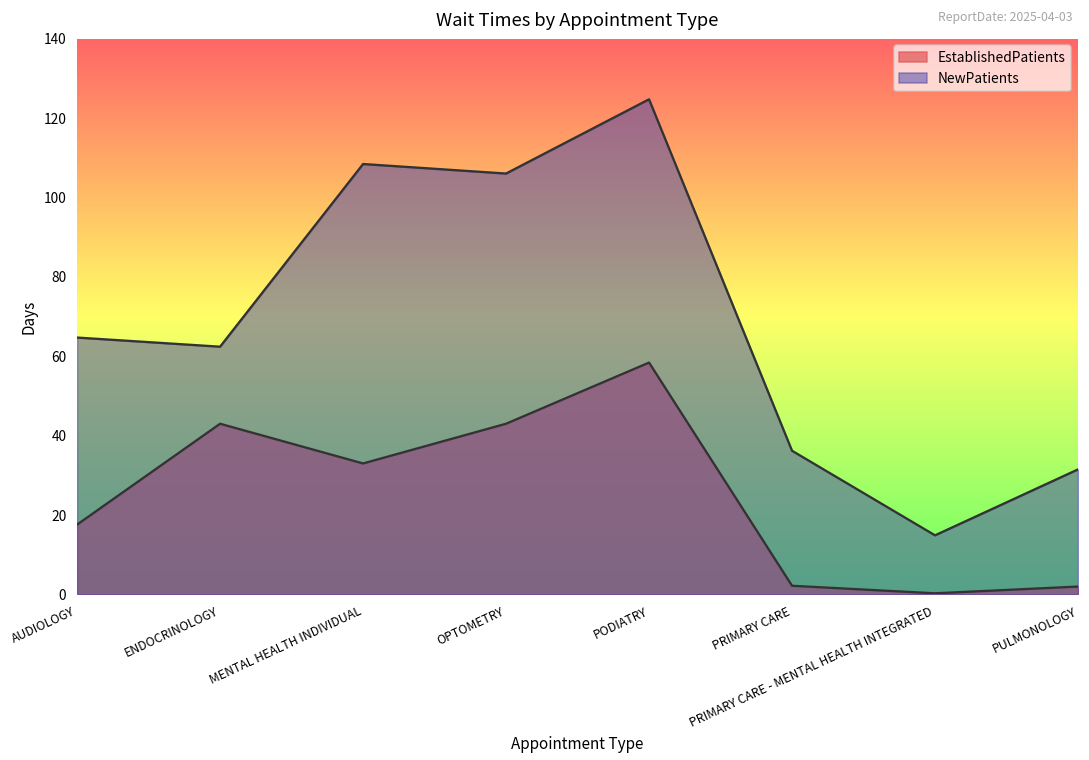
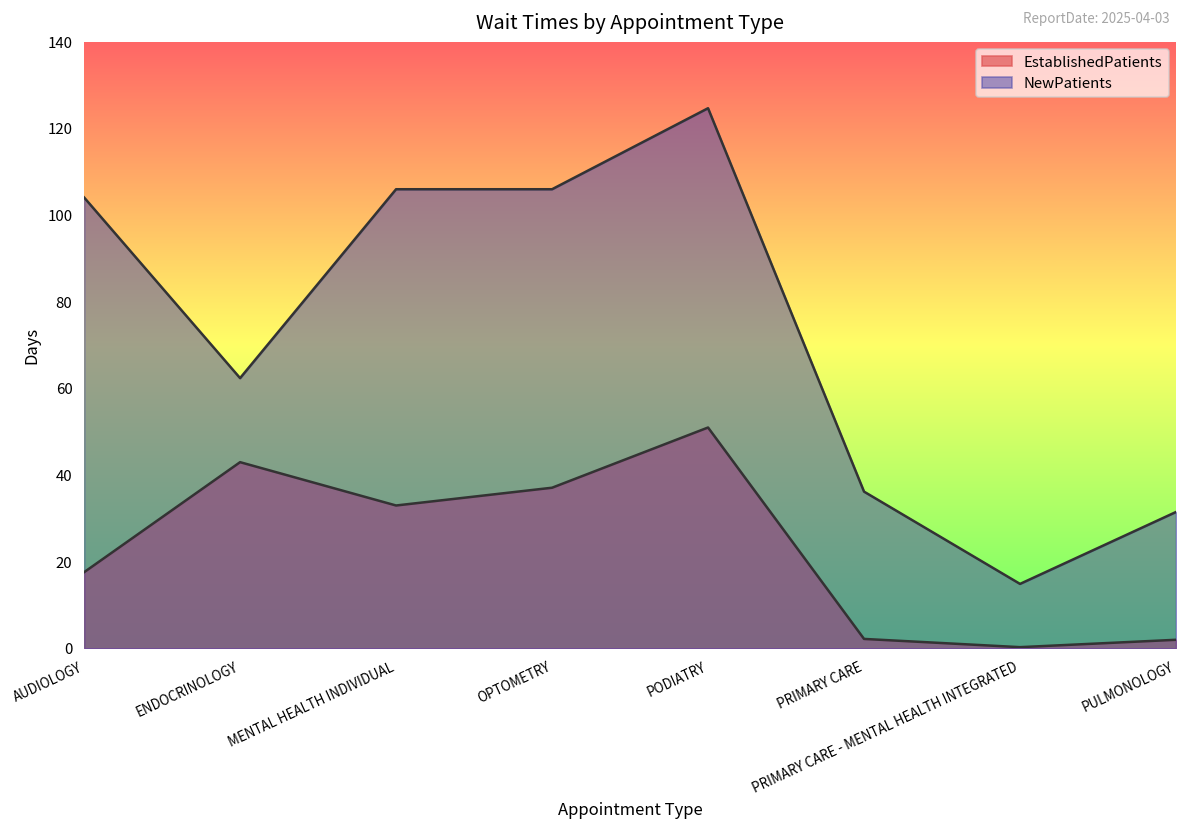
NewPatients, AUDIOLOGY: 65 -> 104
NewPatients, MENTAL HEALTH INDIVIDUAL: 108 -> 106
EstablishedPatients, OPTOMETRY: 43 -> 37
EstablishedPatients, PODIATRY: 58 -> 51
